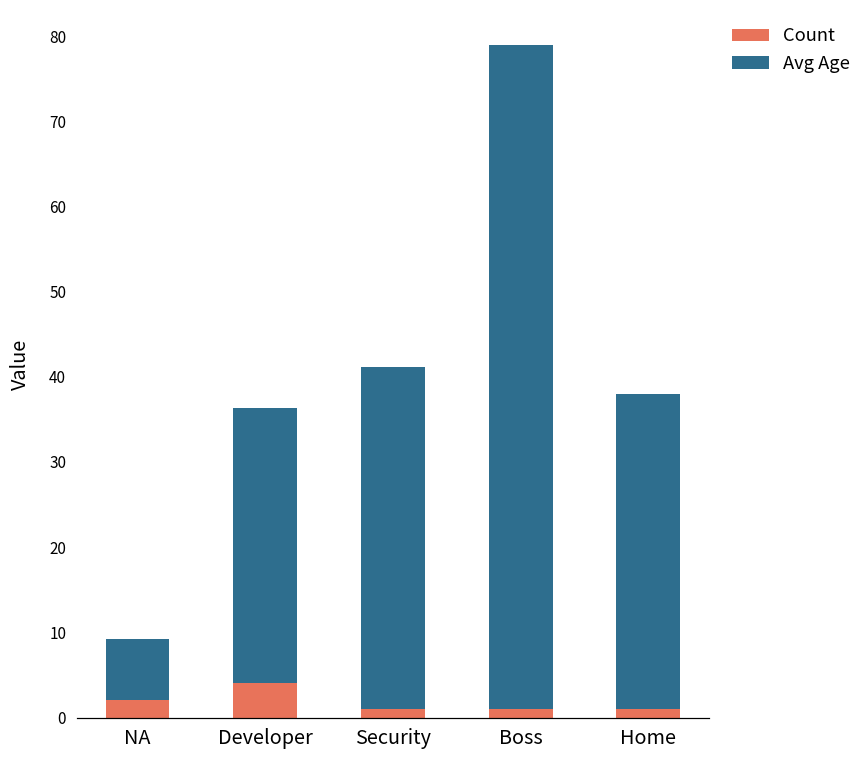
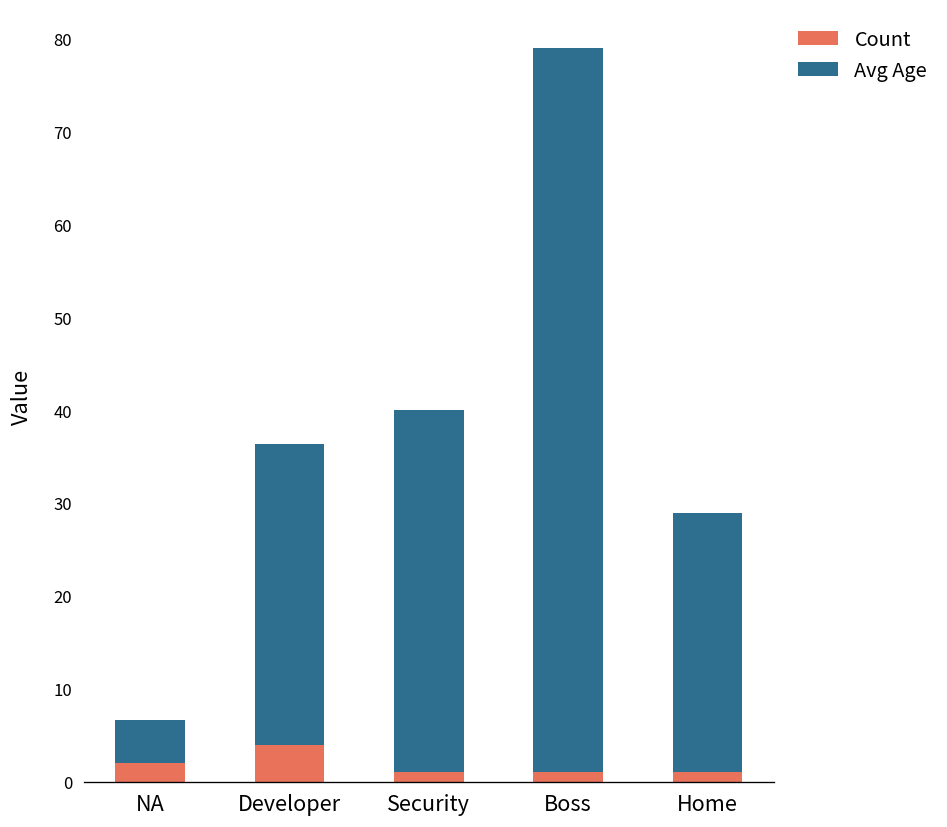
Avg Age, NA: 7 -> 5
Avg Age, Security: 40 -> 39
Avg Age, Home: 37 -> 28
